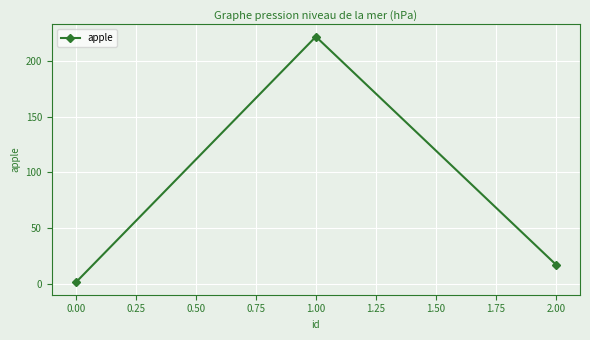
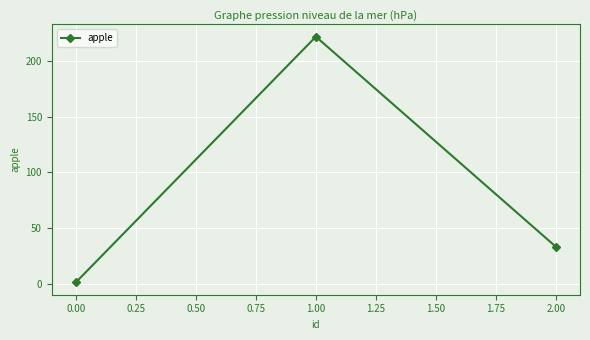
2.00: 17 -> 33
